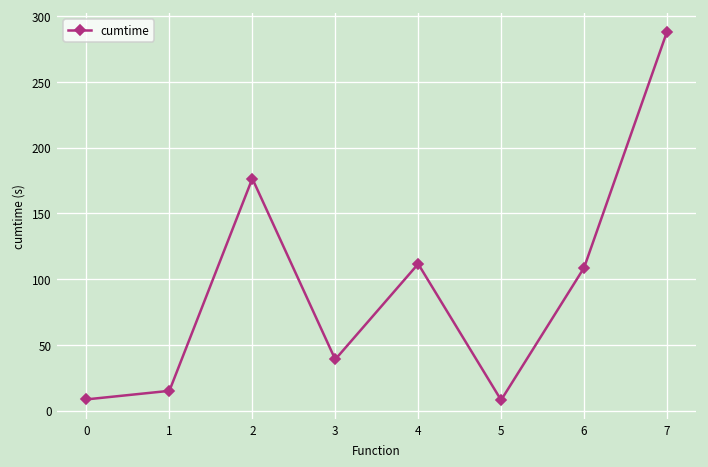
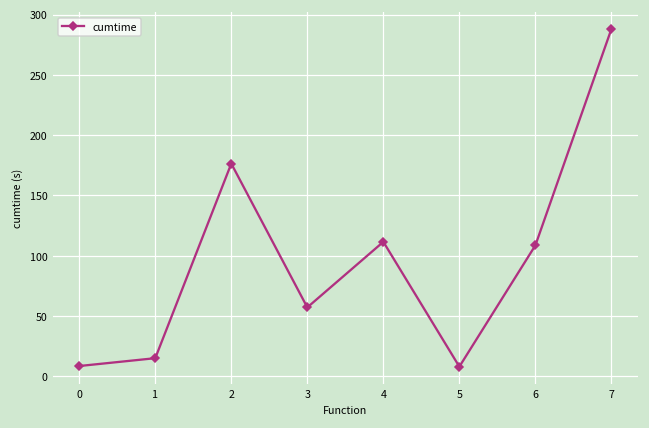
3: 39 -> 57
